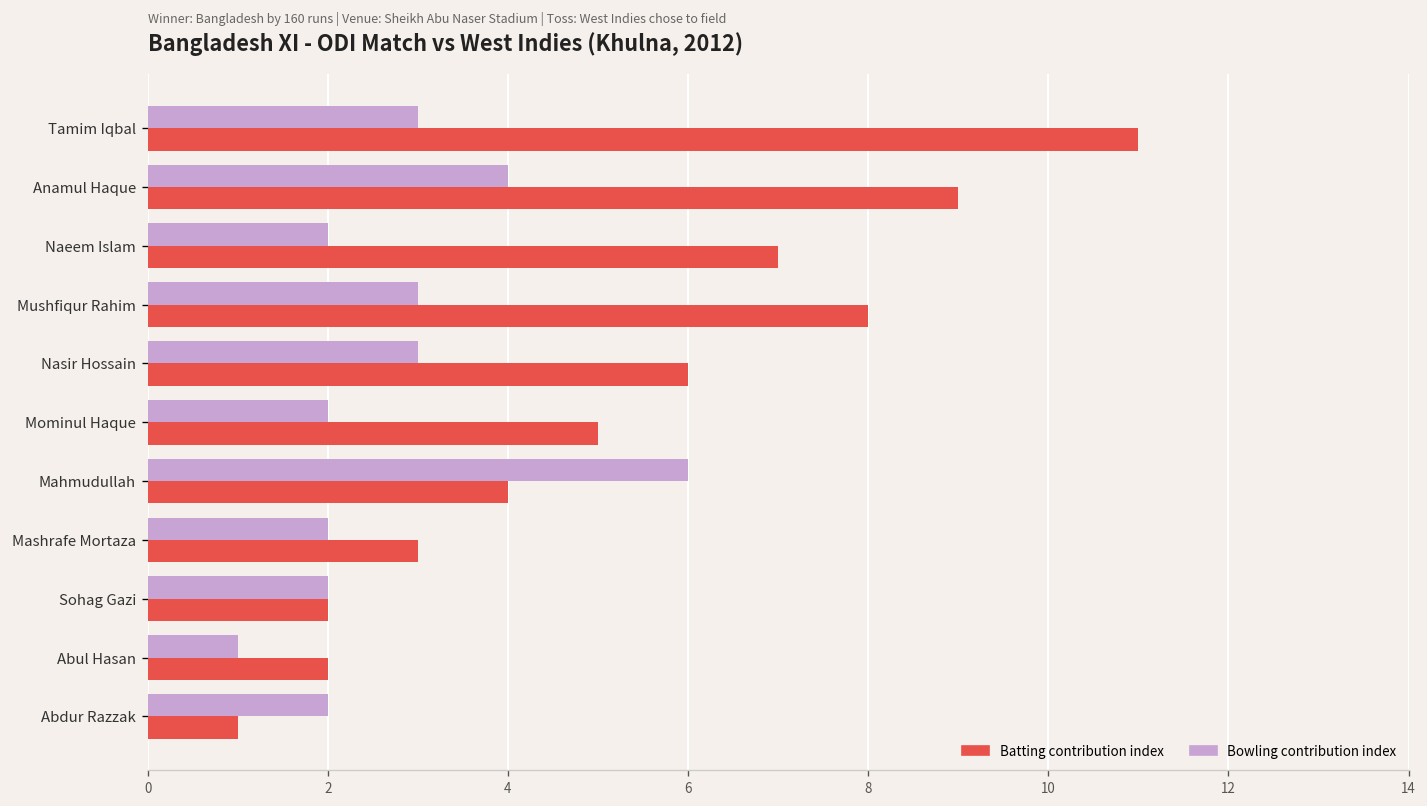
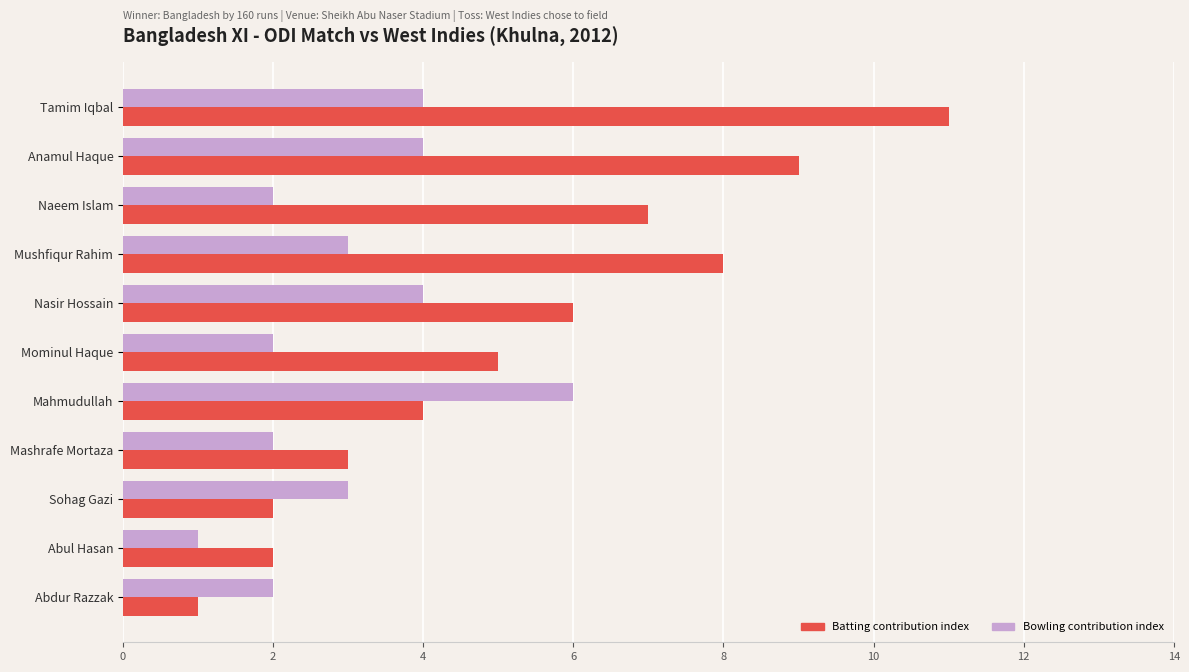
Bowling contribution index, Tamim Iqbal: 3 -> 4
Bowling contribution index, Nasir Hossain: 3 -> 4
Bowling contribution index, Sohag Gazi: 2 -> 3
